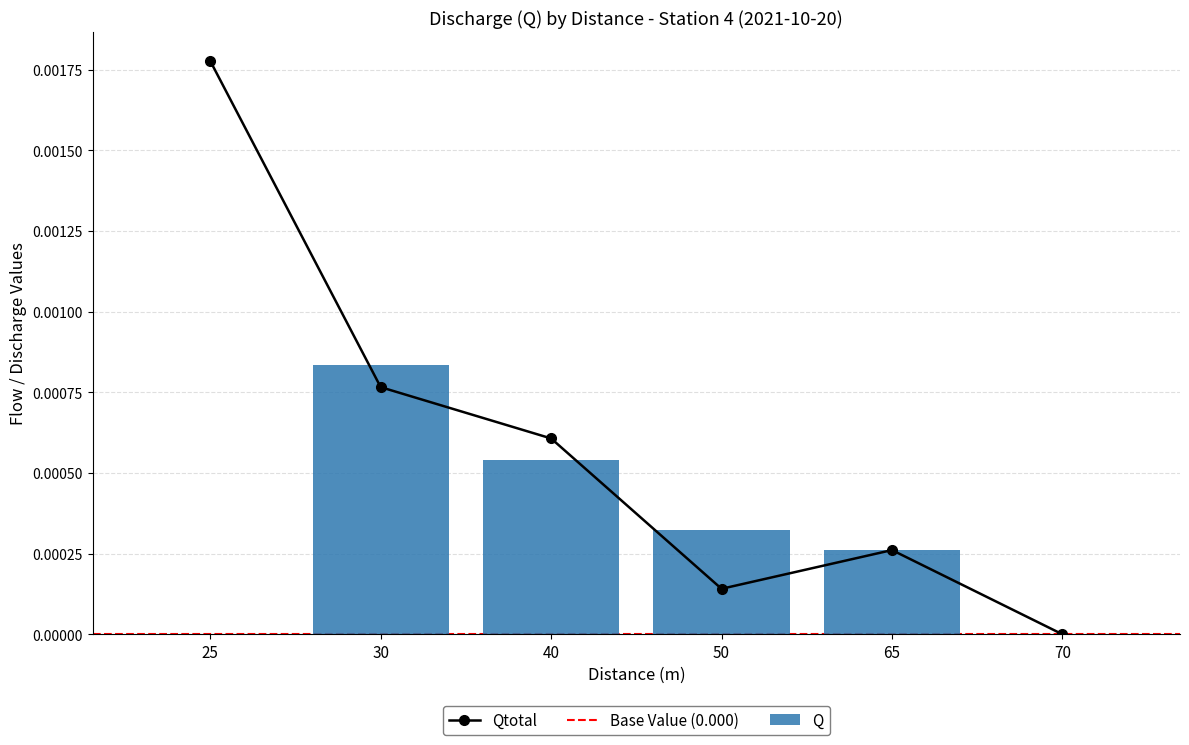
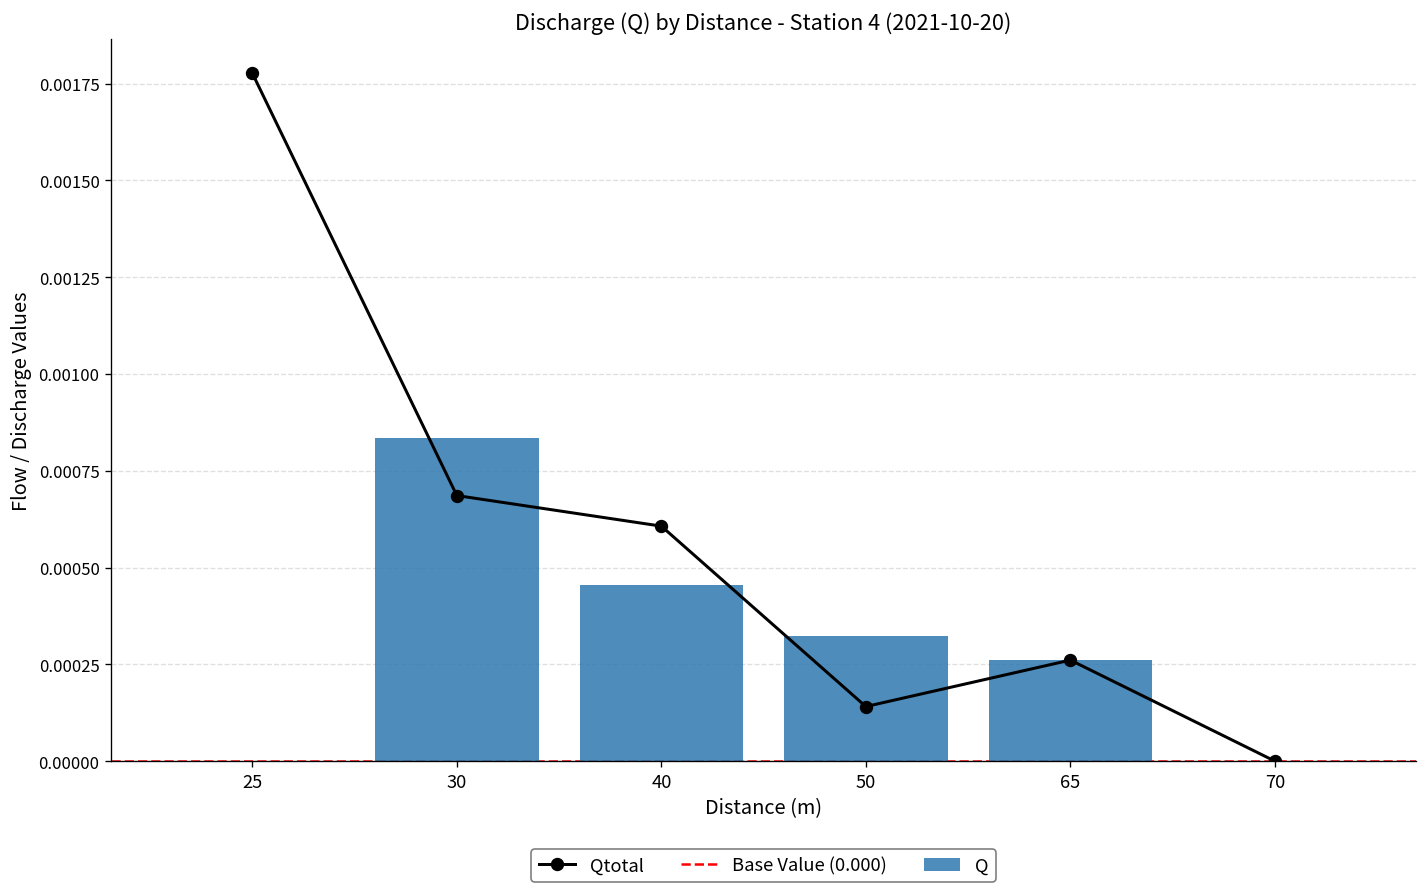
Qtotal, 30: 0.00077 -> 0.00069
Q, 40: 0.00054 -> 0.00046
